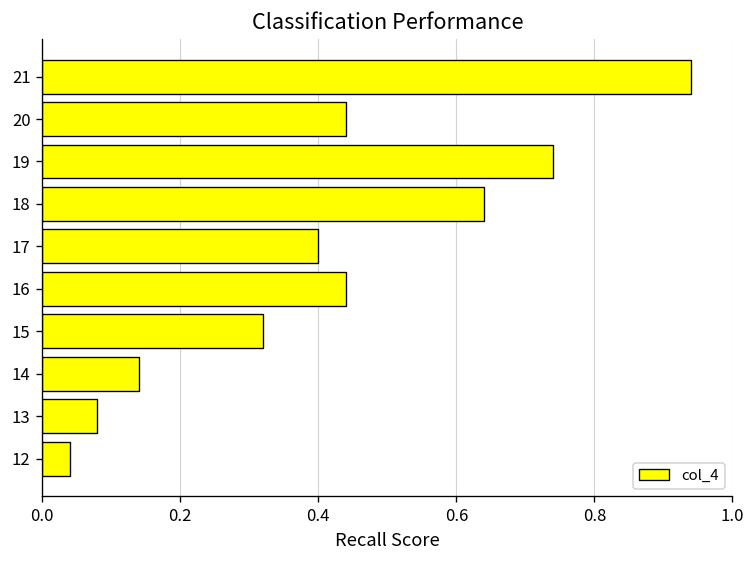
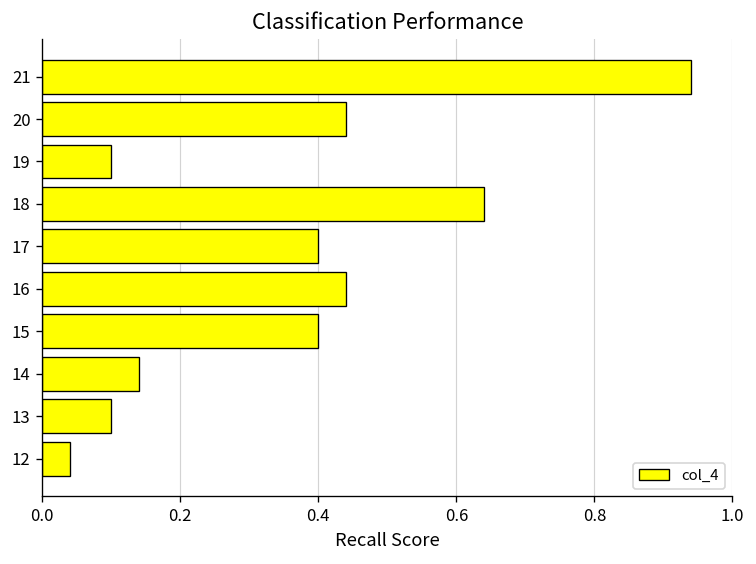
19: 0.74 -> 0.10
15: 0.32 -> 0.40
13: 0.08 -> 0.10
